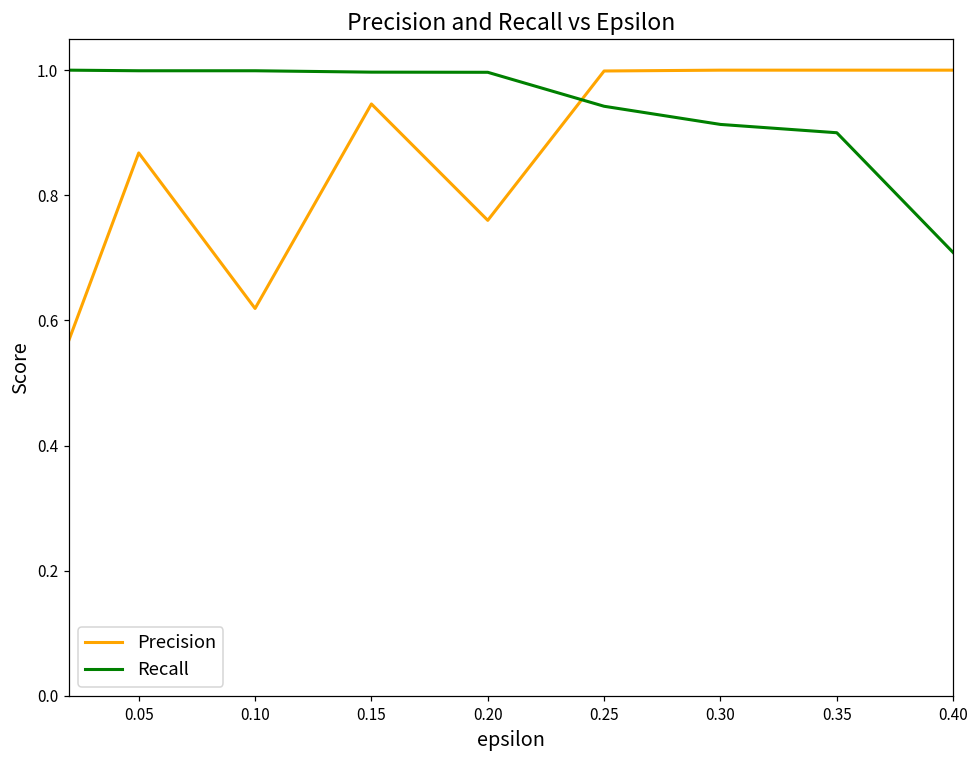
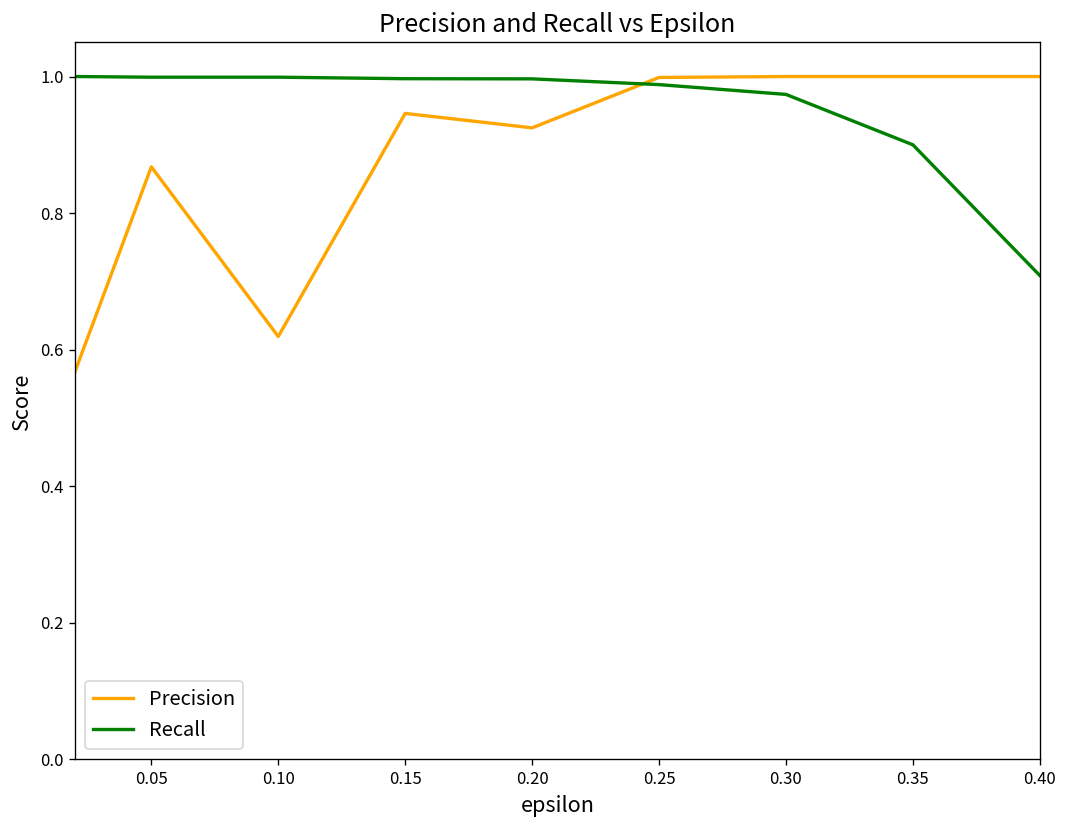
Precision, 0.20: 0.76 -> 0.92
Recall, 0.25: 0.94 -> 0.99
Recall, 0.30: 0.91 -> 0.97
